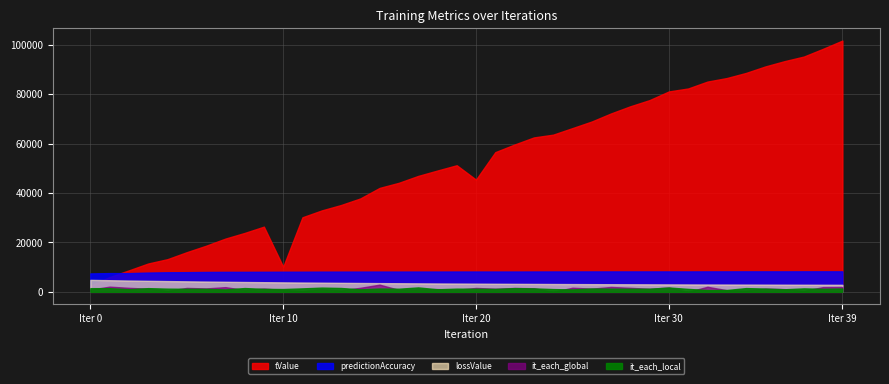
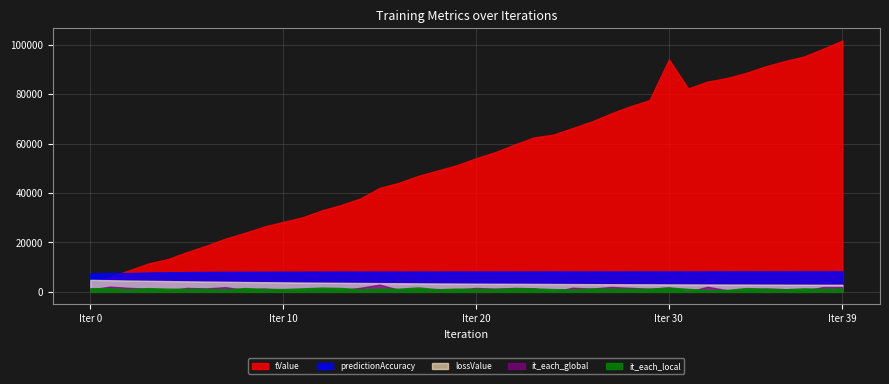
tValue, Iter 10: 10000 -> 28000
tValue, Iter 20: 45000 -> 54000
tValue, Iter 30: 81000 -> 94000
